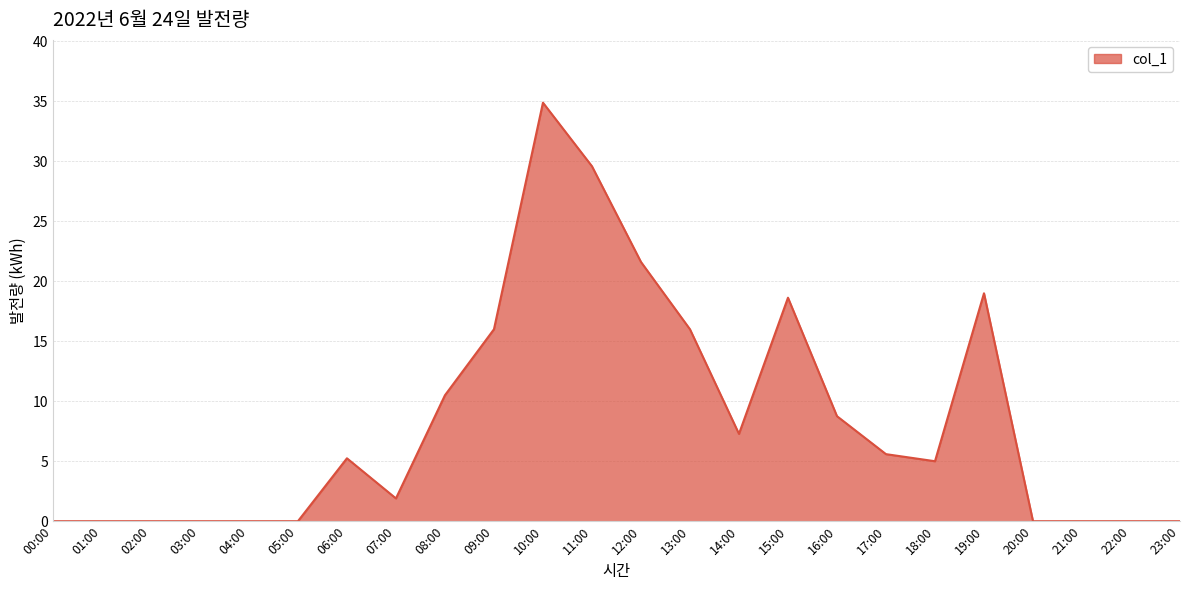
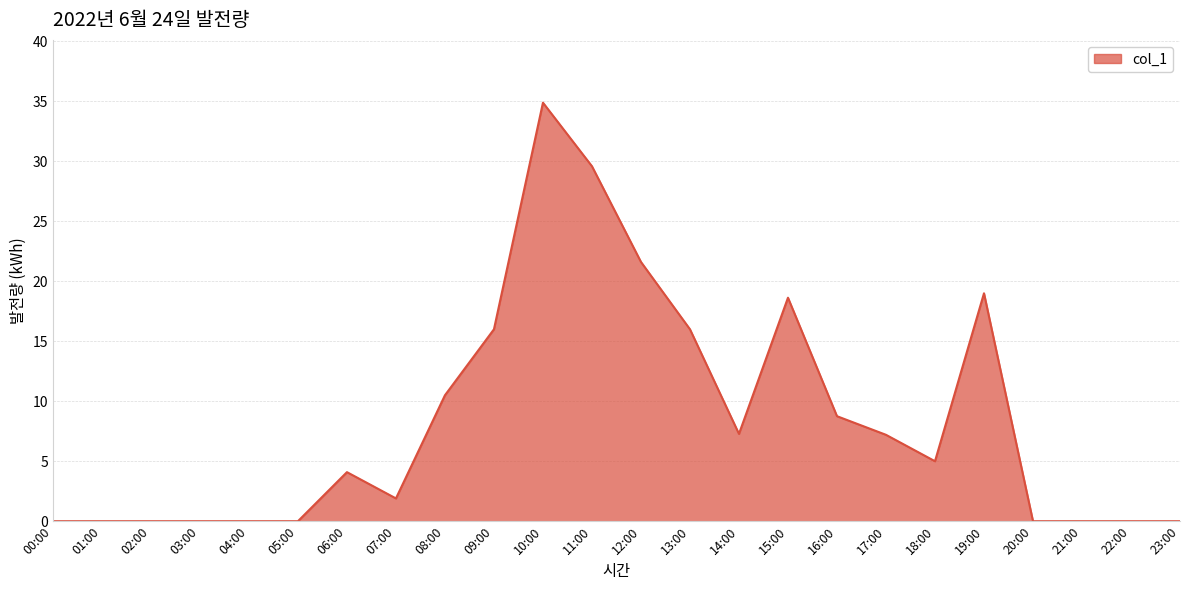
06:00: 5.2 -> 4.1
17:00: 5.6 -> 7.2
